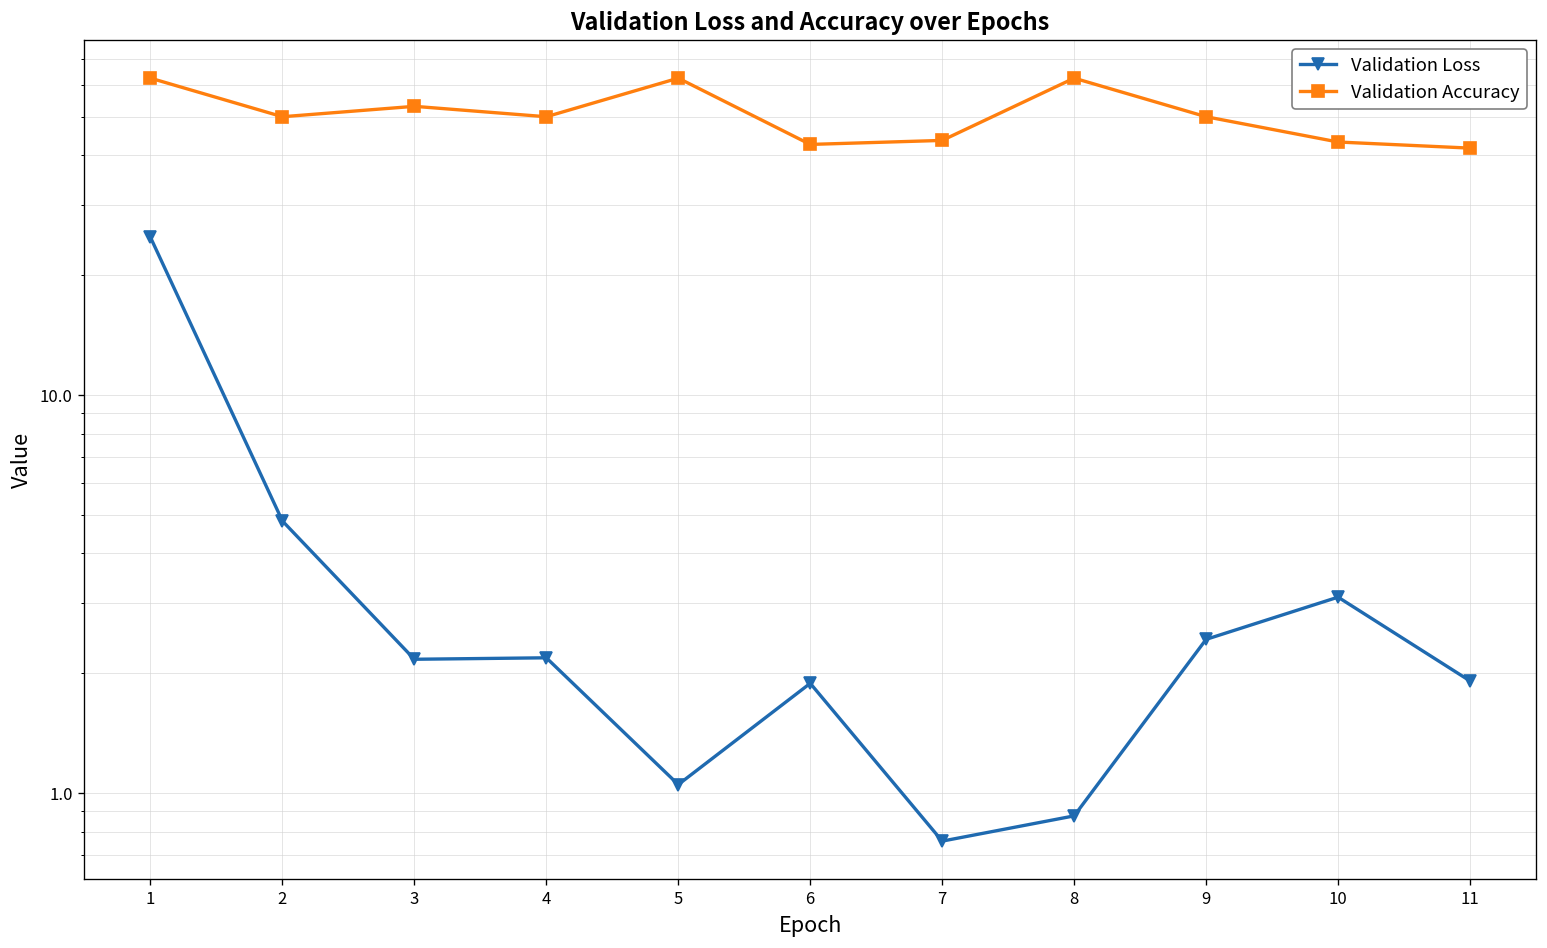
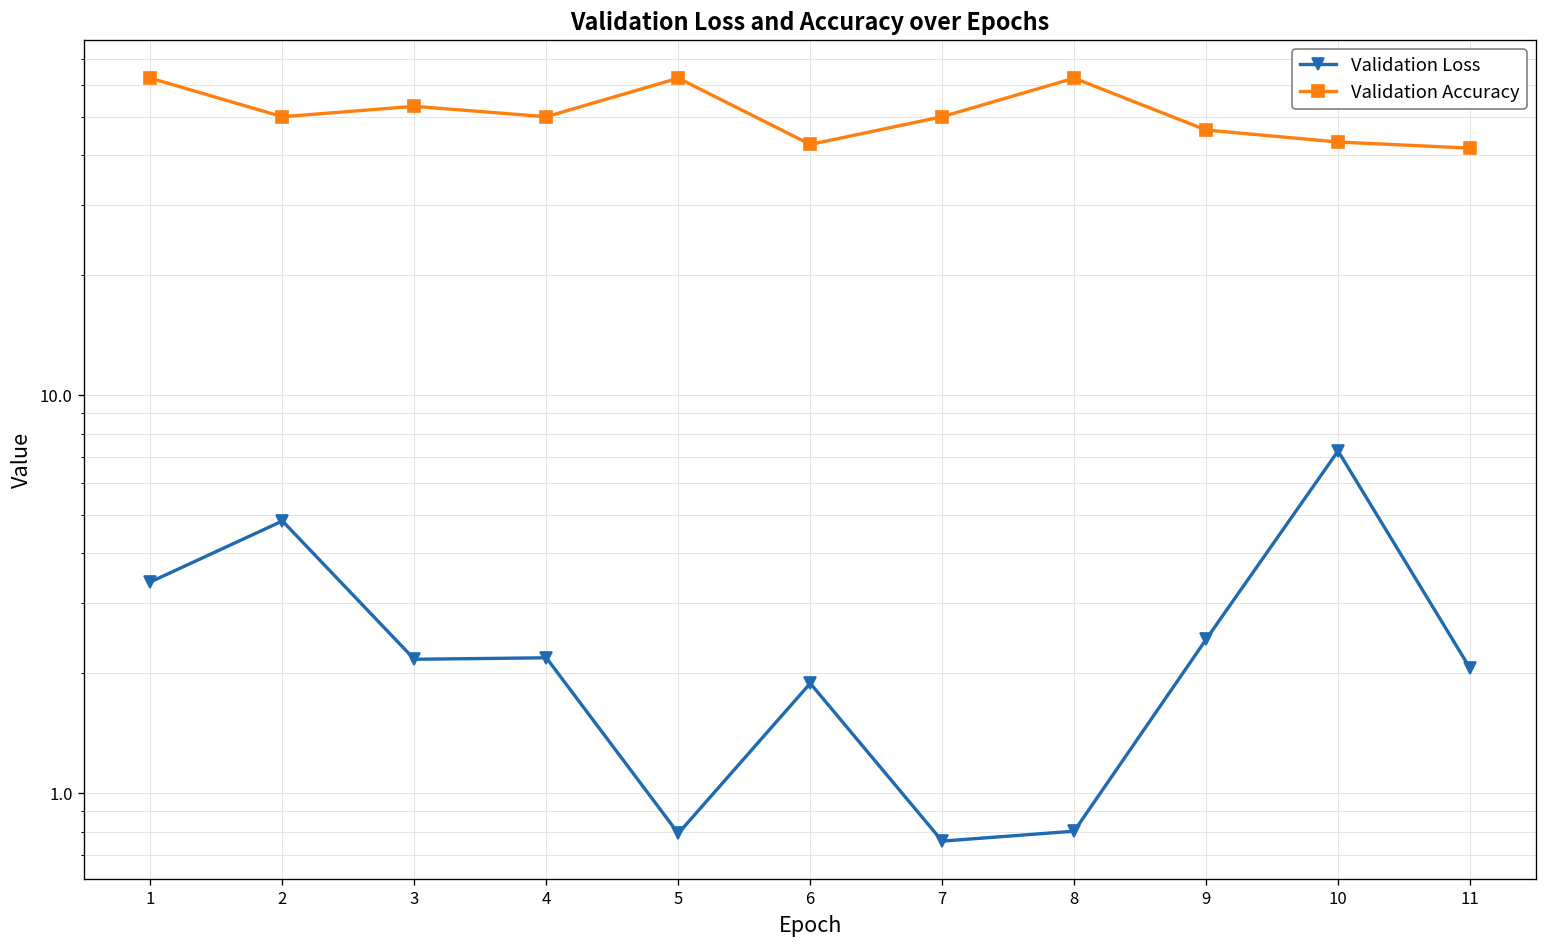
Validation Loss, 1: 25 -> 3.4
Validation Loss, 5: 1.05 -> 0.79
Validation Accuracy, 7: 44 -> 50
Validation Loss, 8: 0.88 -> 0.80
Validation Accuracy, 9: 50 -> 46
Validation Loss, 10: 3.1 -> 7.2
Validation Loss, 11: 1.9 -> 2.1
